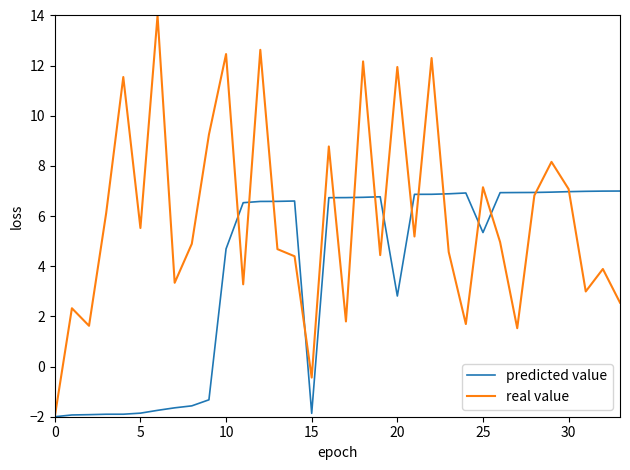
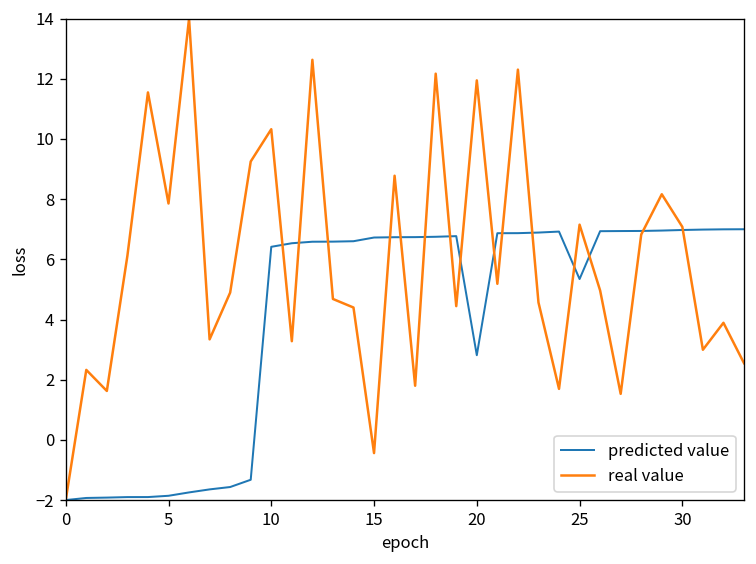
real value, 5: 5.5 -> 7.9
predicted value, 10: 4.7 -> 6.4
real value, 10: 12.5 -> 10.3
predicted value, 15: -1.9 -> 6.7
